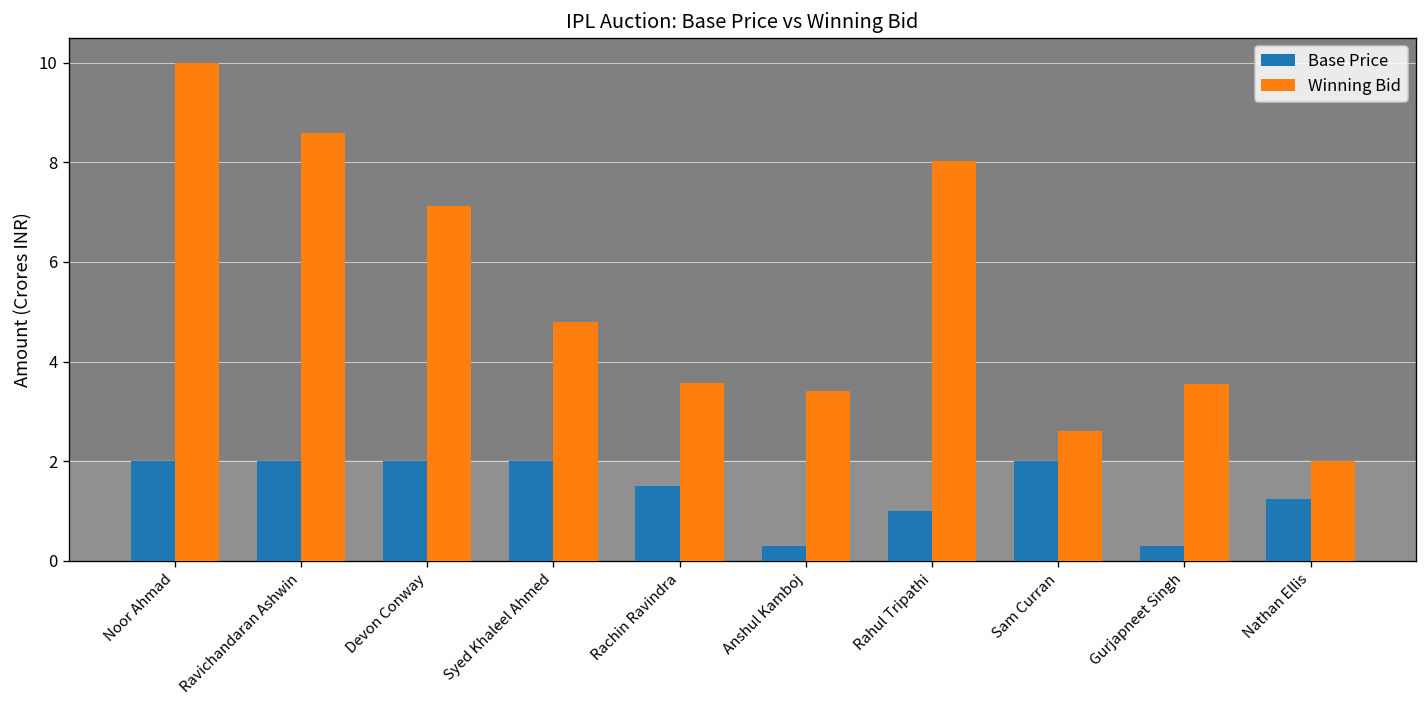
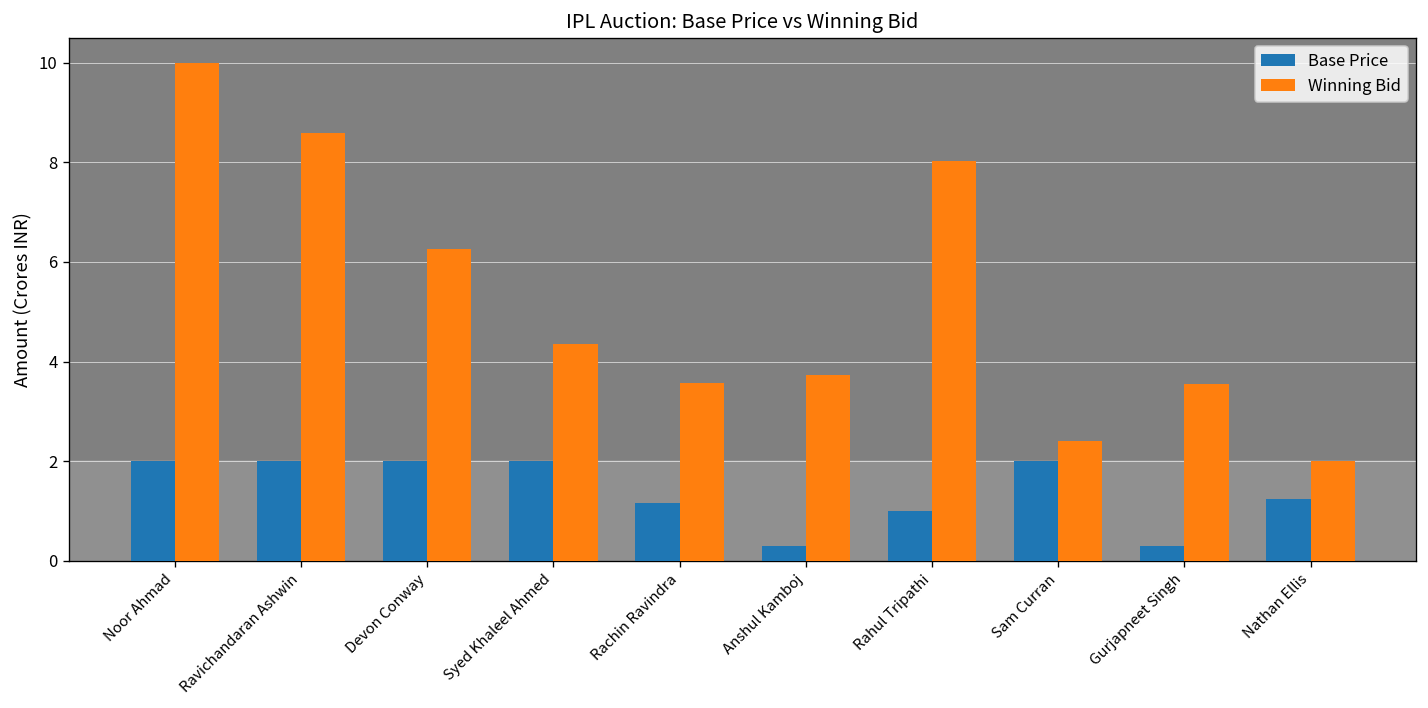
Winning Bid, Devon Conway: 7.1 -> 6.3
Winning Bid, Syed Khaleel Ahmed: 4.8 -> 4.4
Base Price, Rachin Ravindra: 1.5 -> 1.2
Winning Bid, Anshul Kamboj: 3.4 -> 3.7
Winning Bid, Sam Curran: 2.6 -> 2.4
